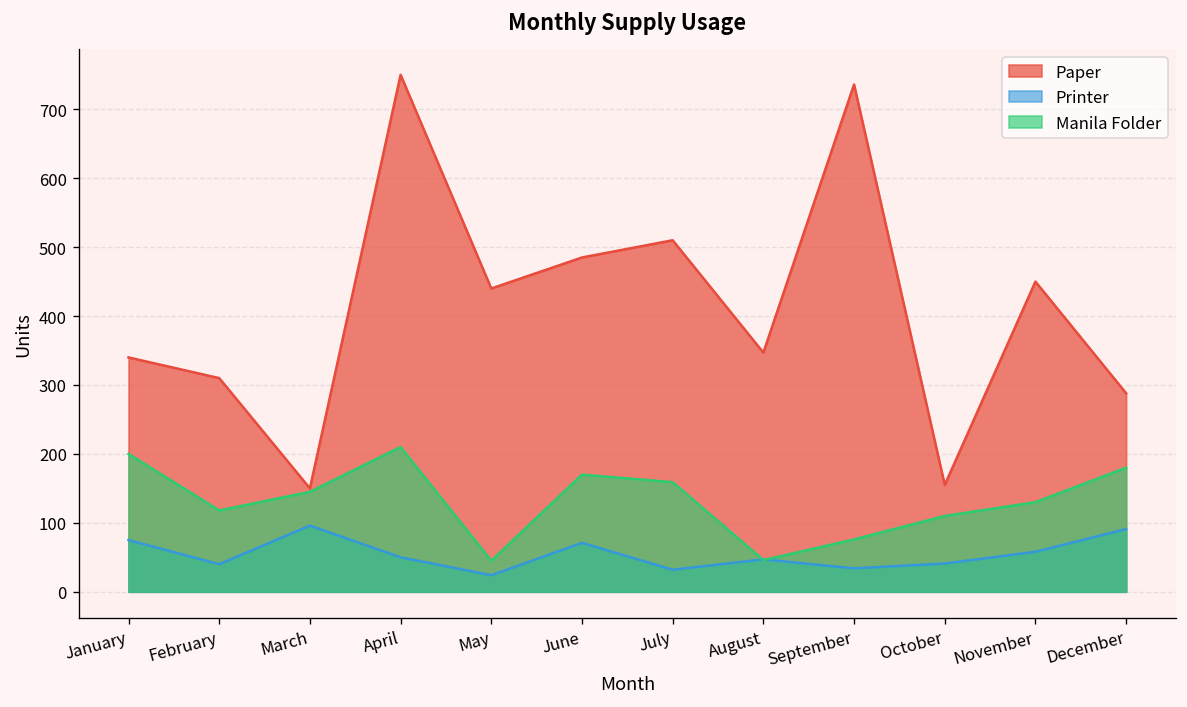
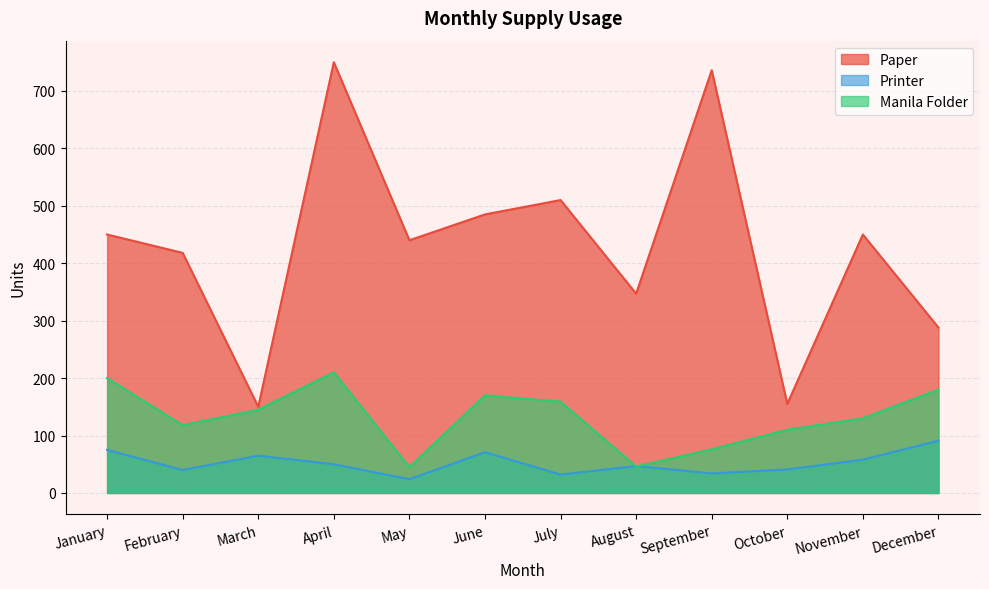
Paper, January: 340 -> 450
Paper, February: 310 -> 420
Printer, March: 100 -> 70
